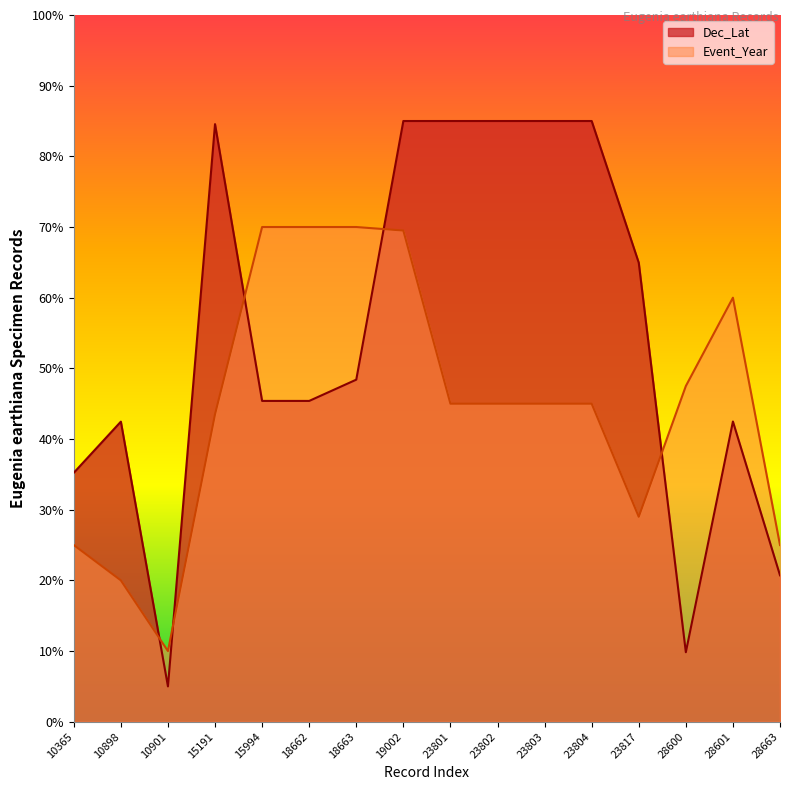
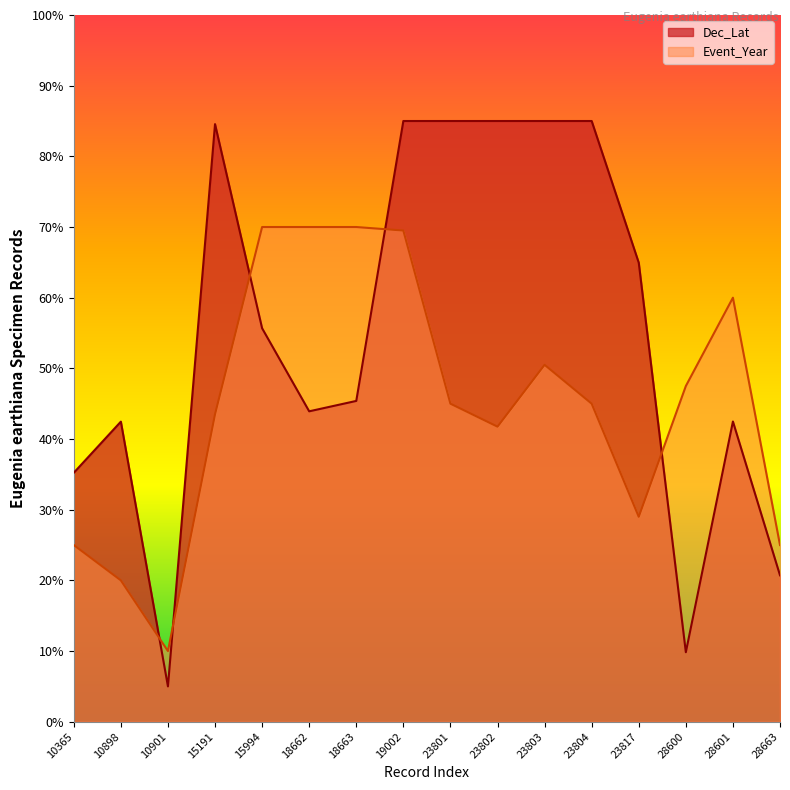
Dec_Lat, 15994: 45% -> 56%
Dec_Lat, 18662: 45% -> 44%
Dec_Lat, 18663: 48% -> 45%
Event_Year, 23802: 45% -> 42%
Event_Year, 23803: 45% -> 51%
